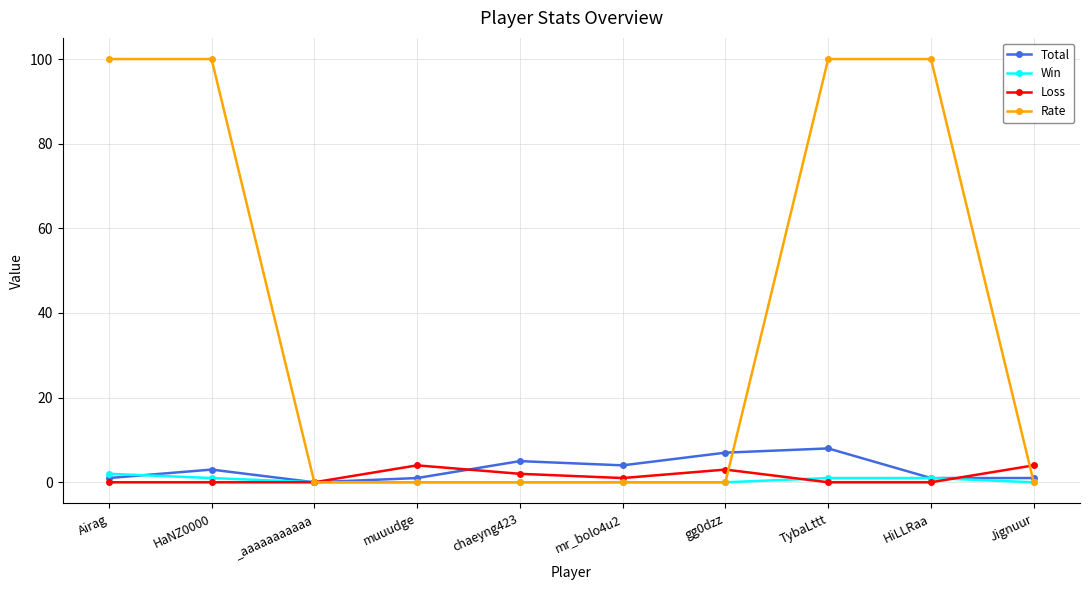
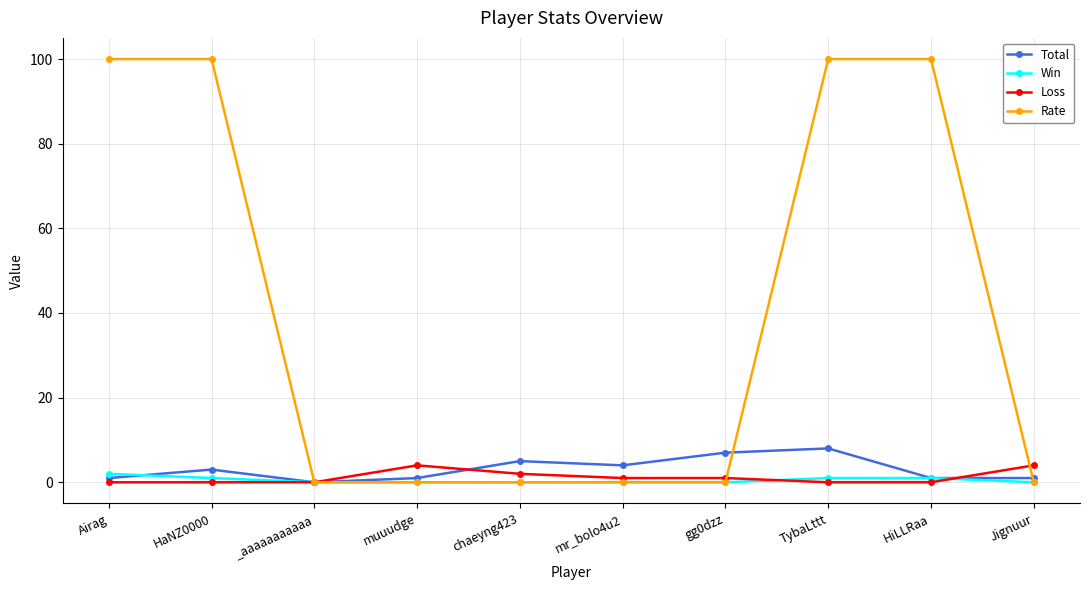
Loss, gg0dzz: 3 -> 1
